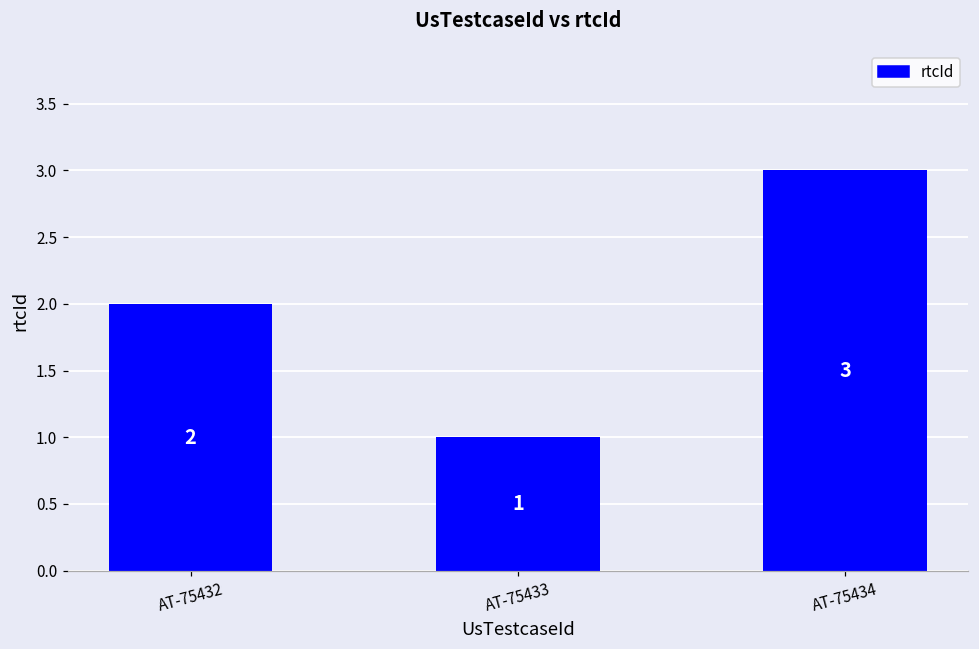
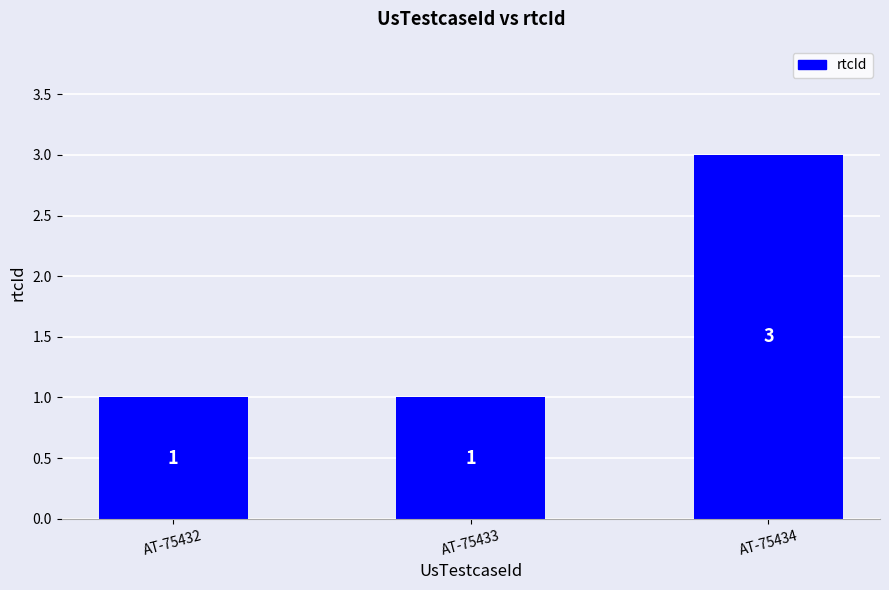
AT-75432: 2 -> 1
